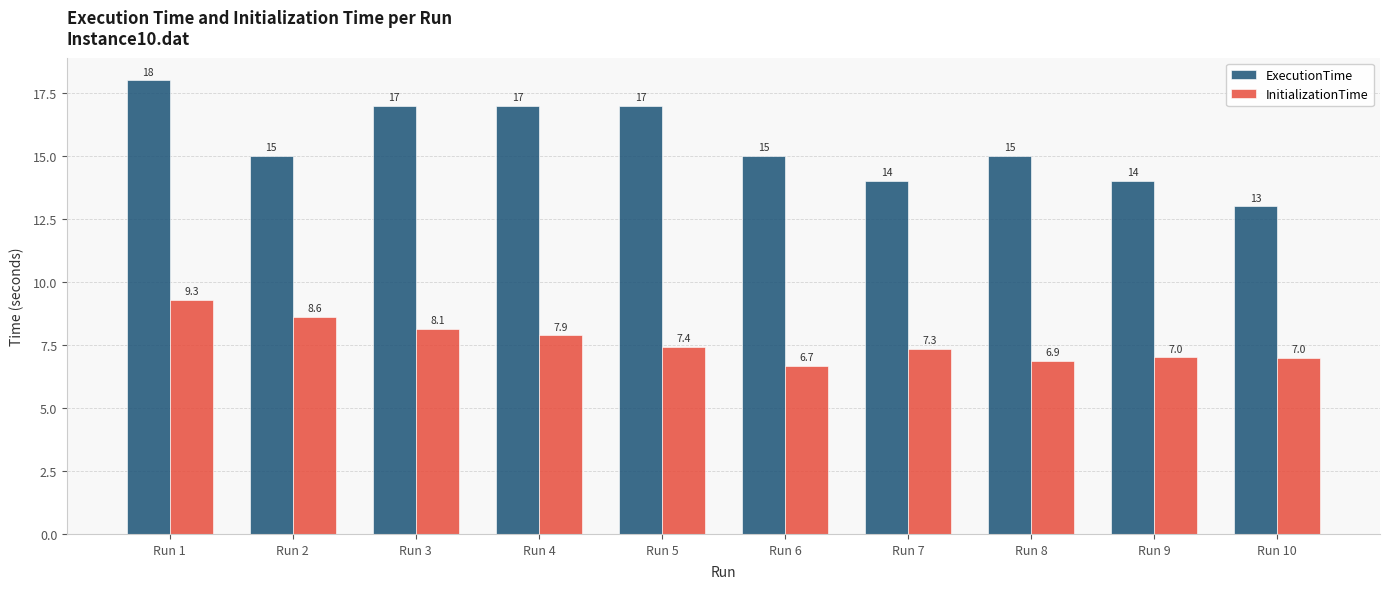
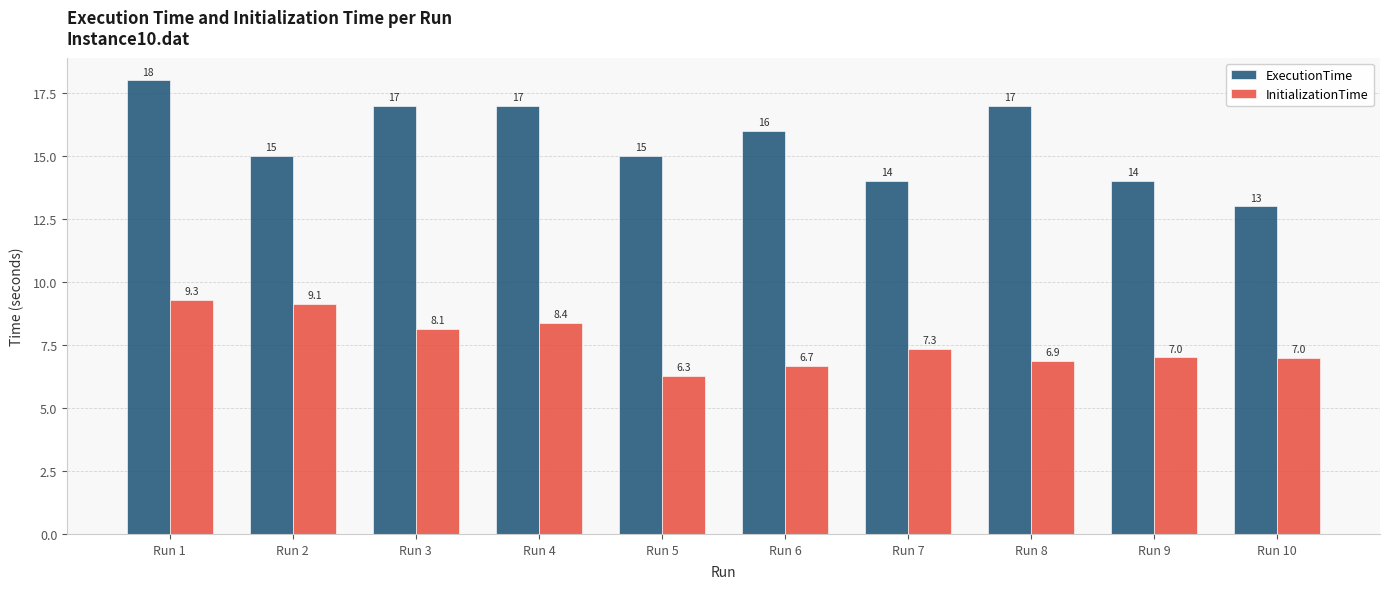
InitializationTime, Run 2: 8.6 -> 9.1
InitializationTime, Run 4: 7.9 -> 8.4
ExecutionTime, Run 5: 17 -> 15
InitializationTime, Run 5: 7.4 -> 6.3
ExecutionTime, Run 6: 15 -> 16
ExecutionTime, Run 8: 15 -> 17
